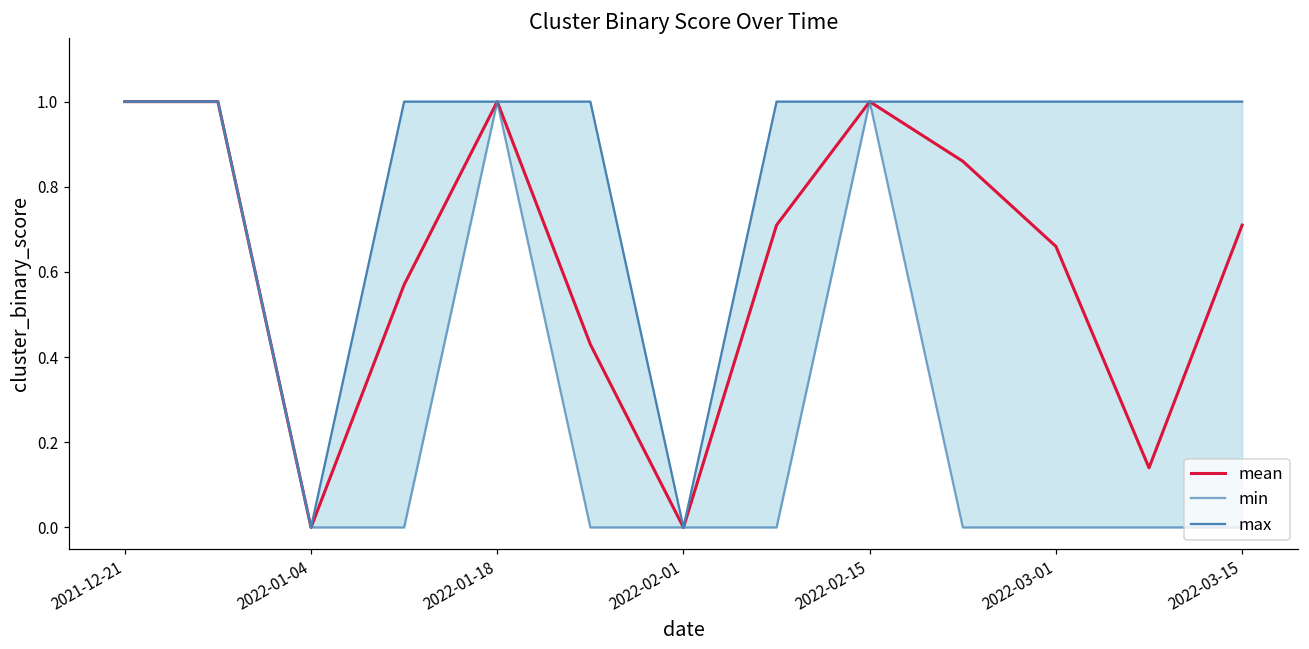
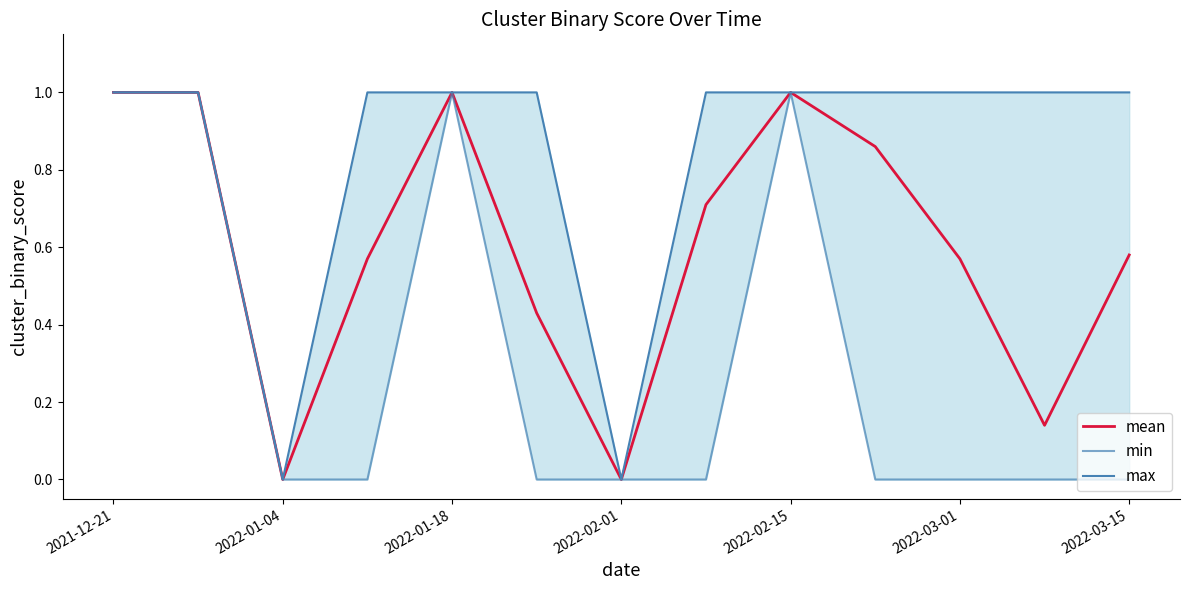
mean, 2022-03-01: 0.66 -> 0.57
mean, 2022-03-15: 0.71 -> 0.58
